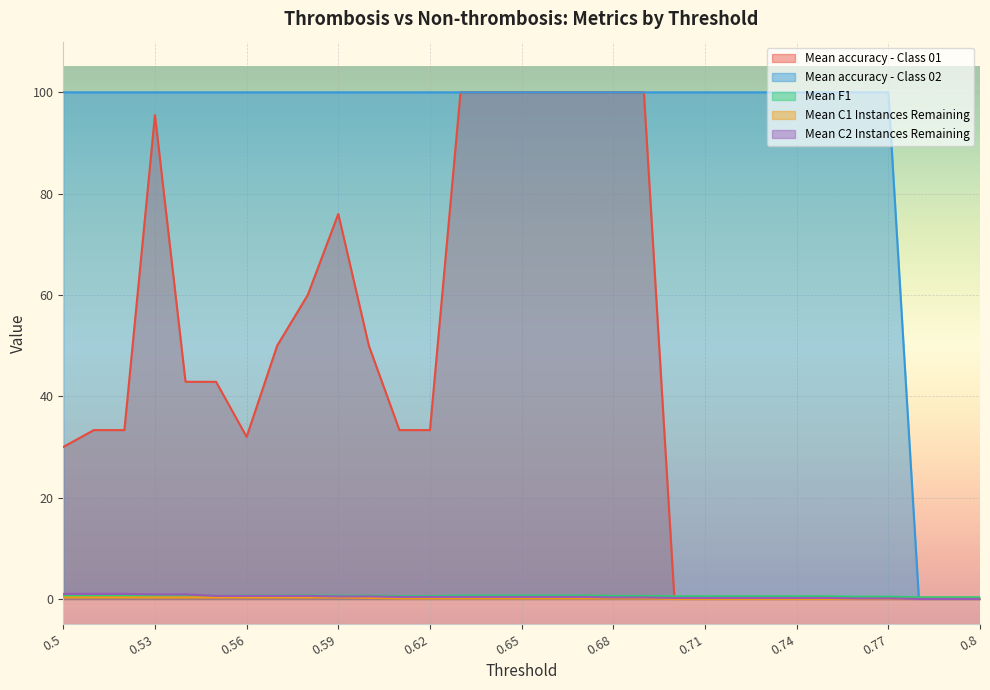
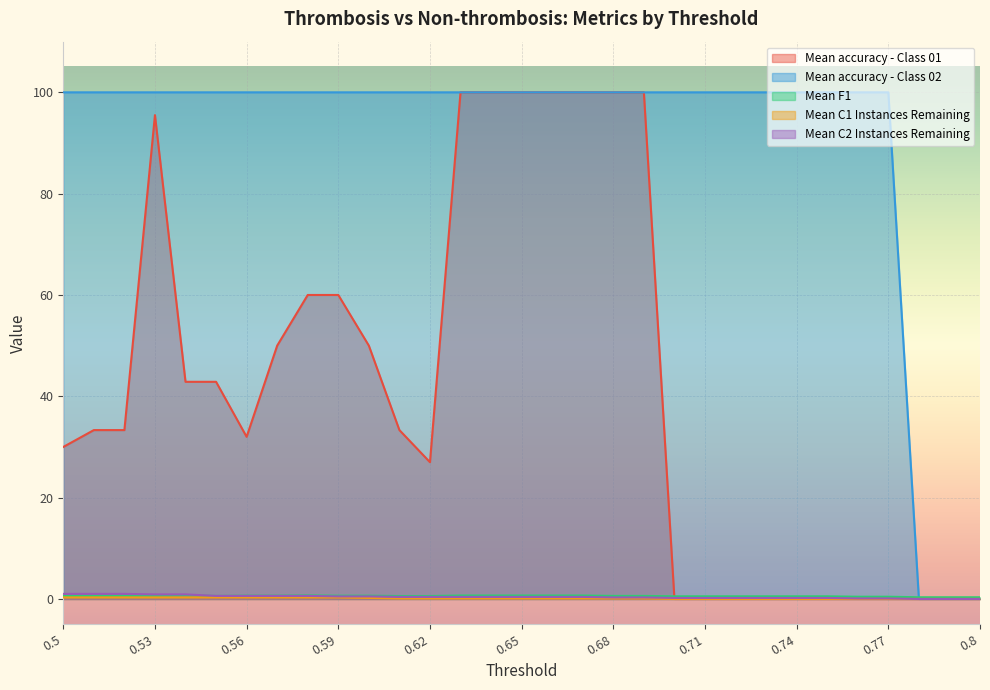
Mean accuracy - Class 01, 0.59: 76 -> 60
Mean accuracy - Class 01, 0.62: 33 -> 27
